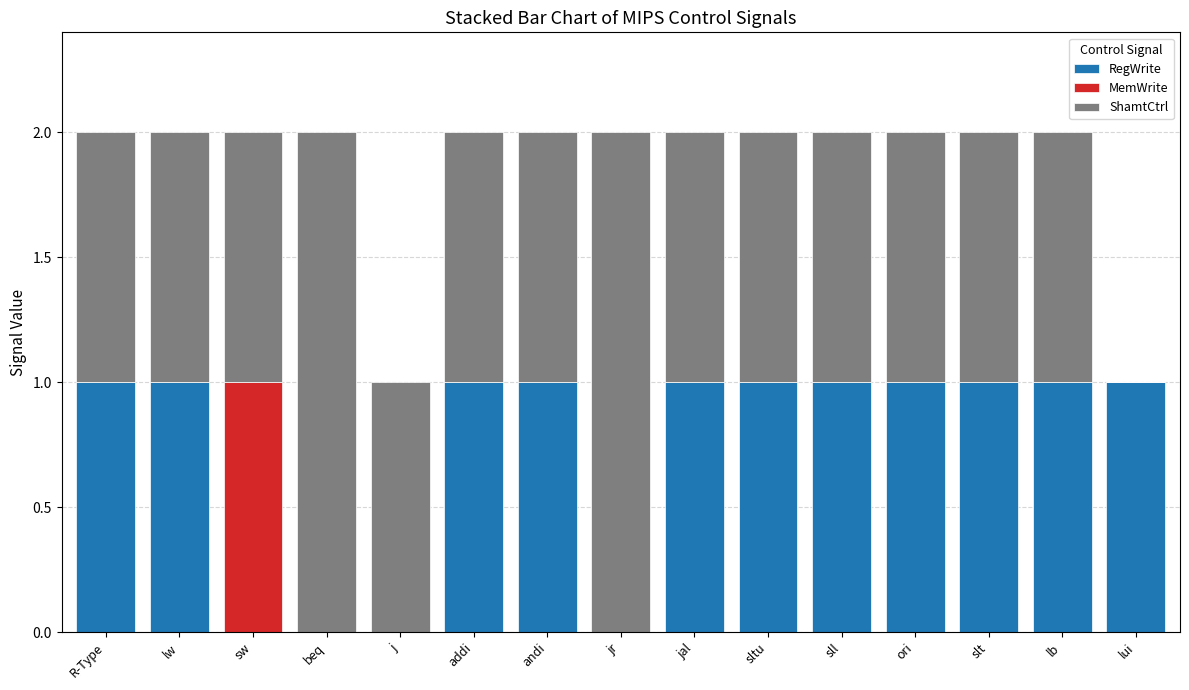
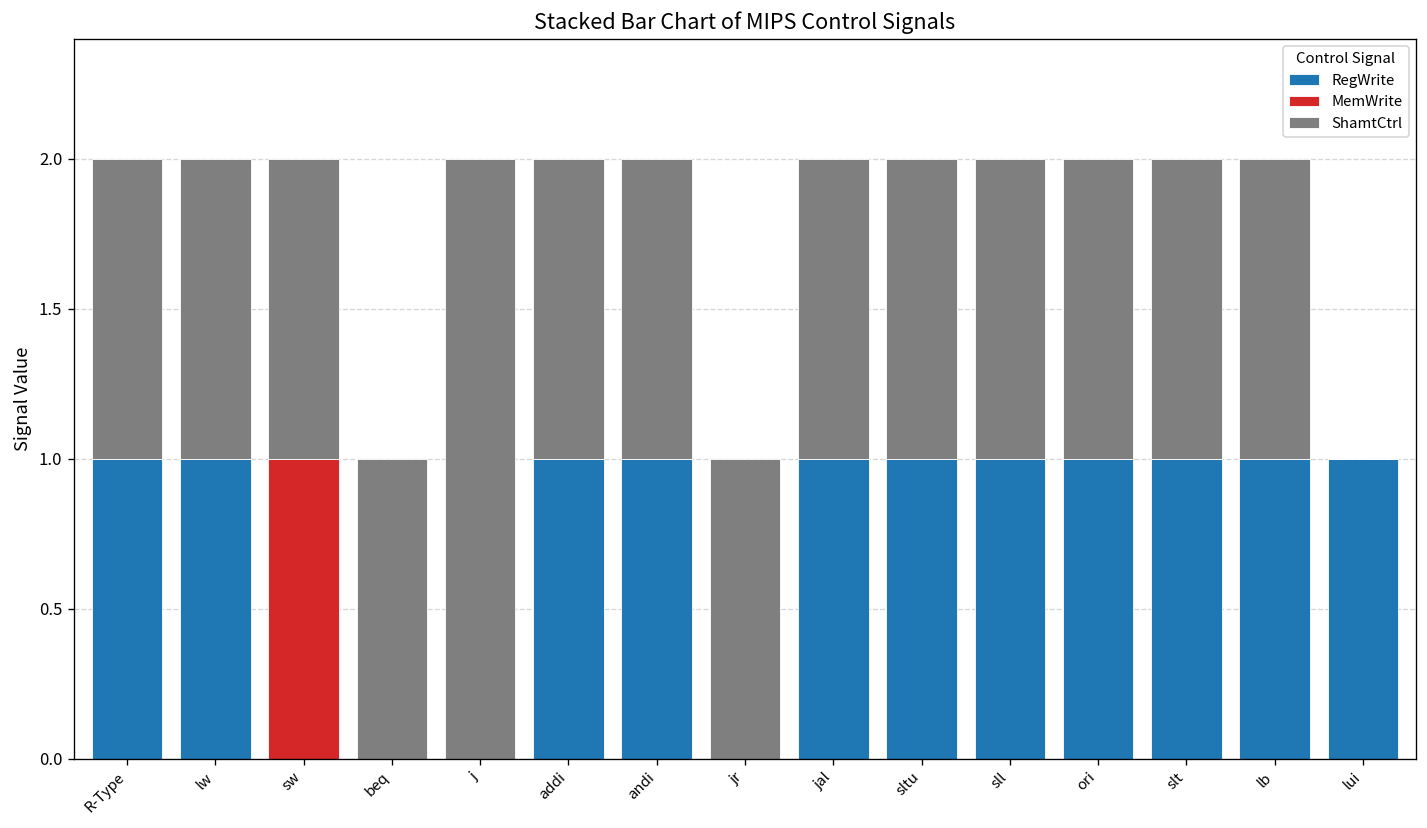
ShamtCtrl, beq: 2 -> 1
ShamtCtrl, j: 1 -> 2
ShamtCtrl, jr: 2 -> 1
